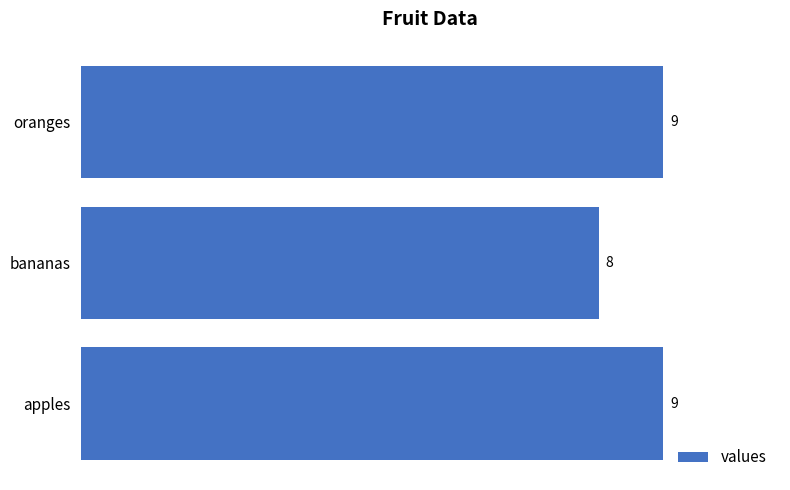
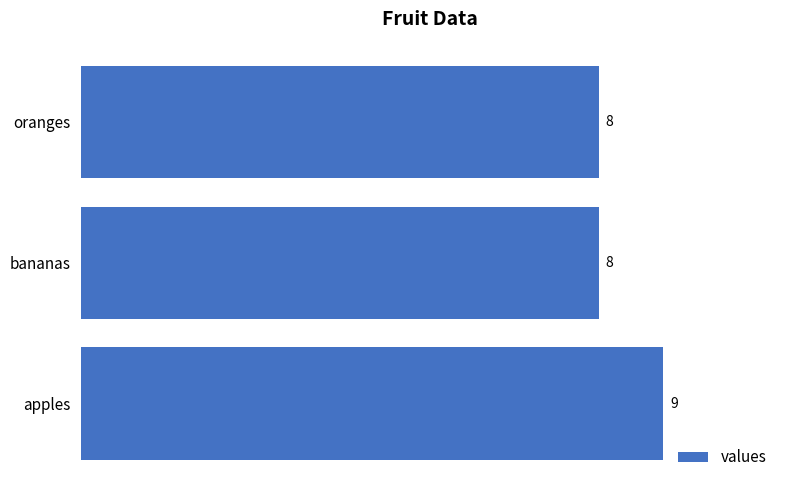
oranges: 9 -> 8
